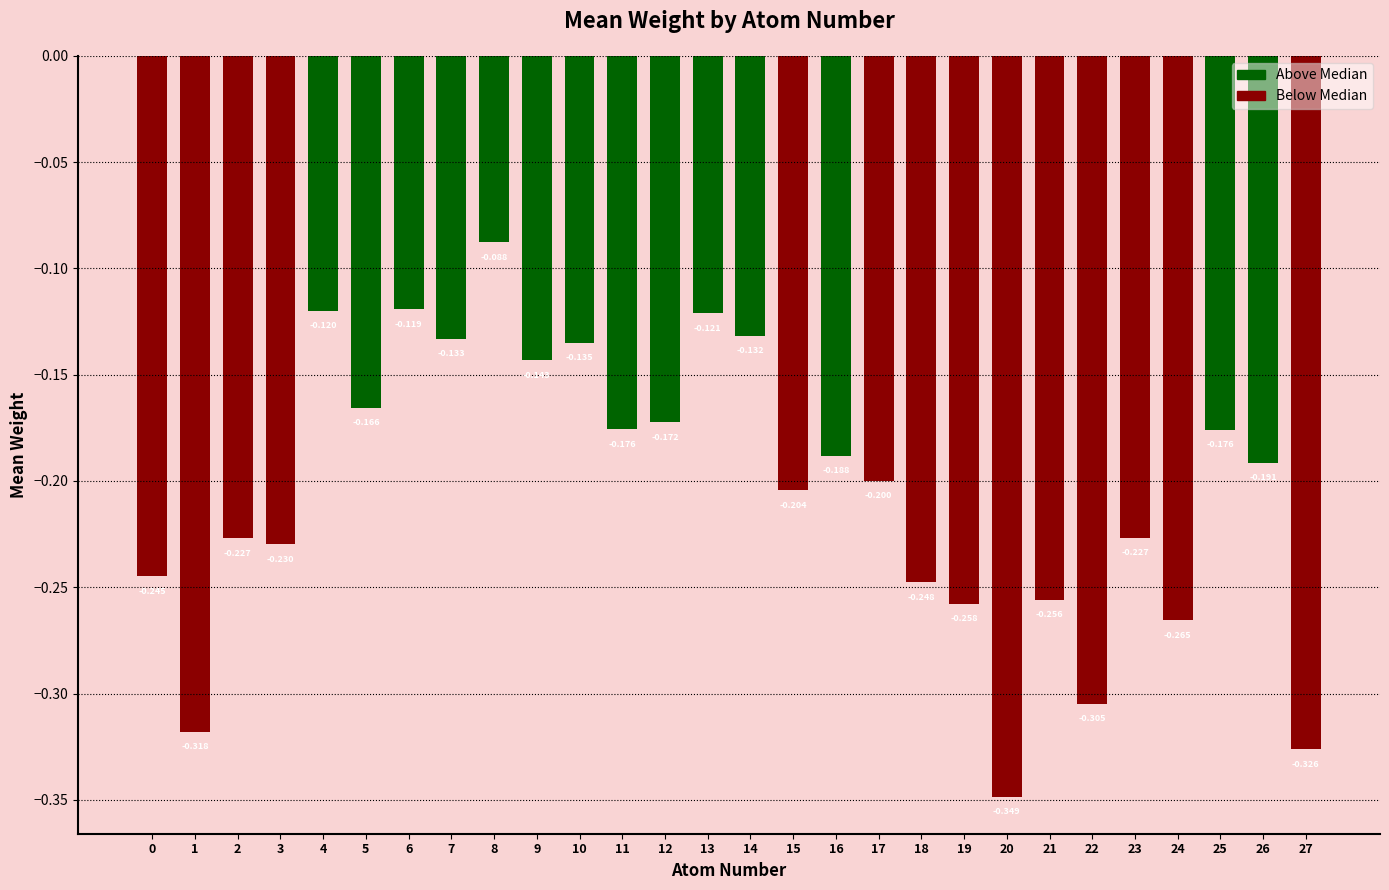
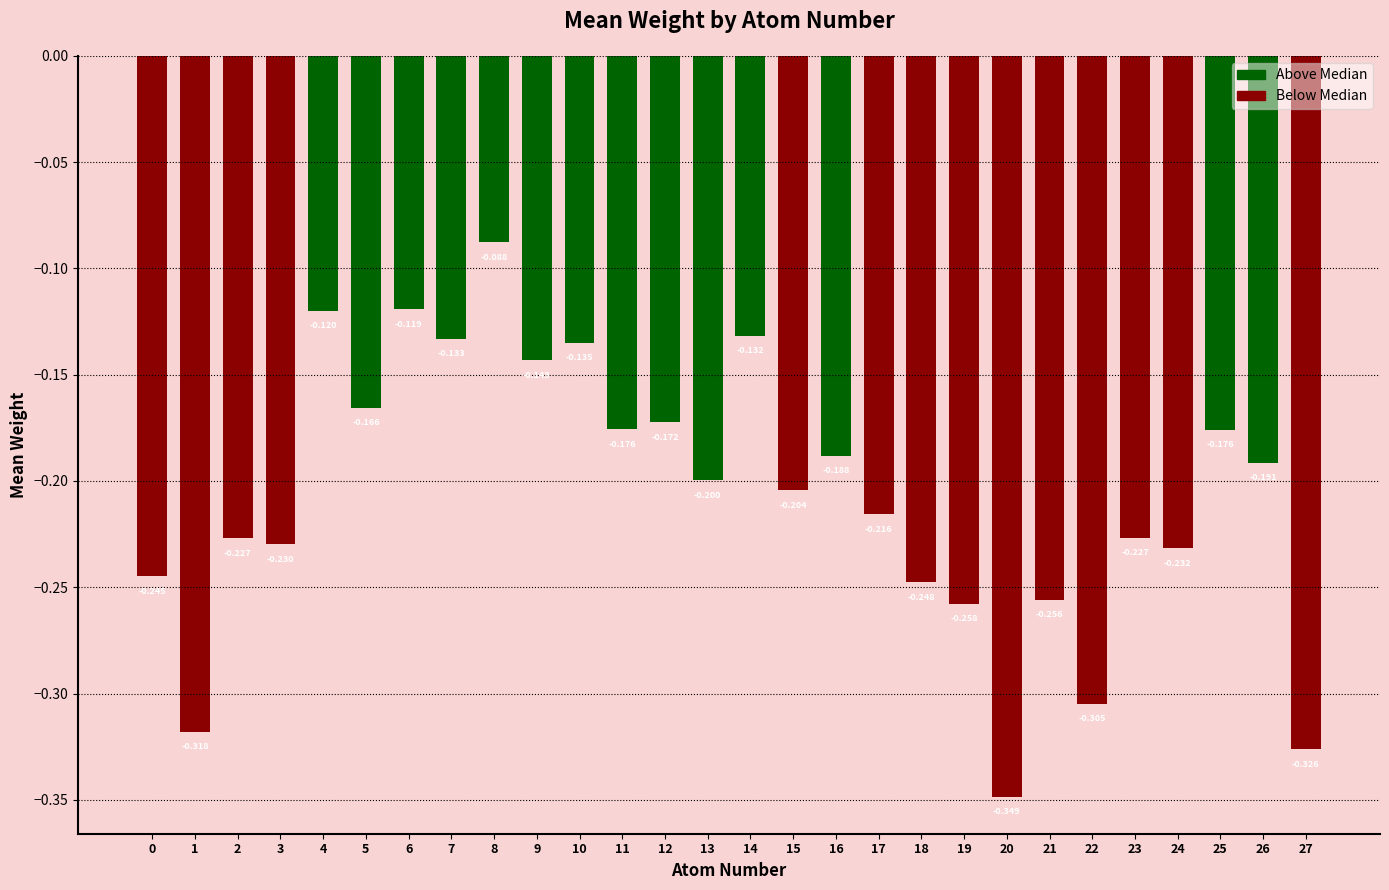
13: -0.121 -> -0.200
17: -0.200 -> -0.216
24: -0.265 -> -0.232
